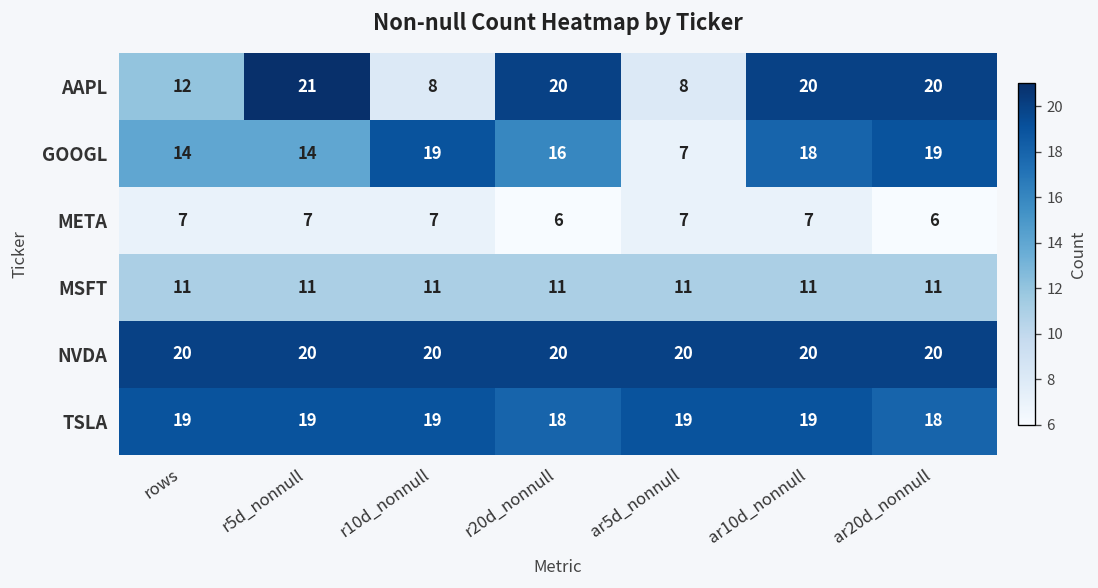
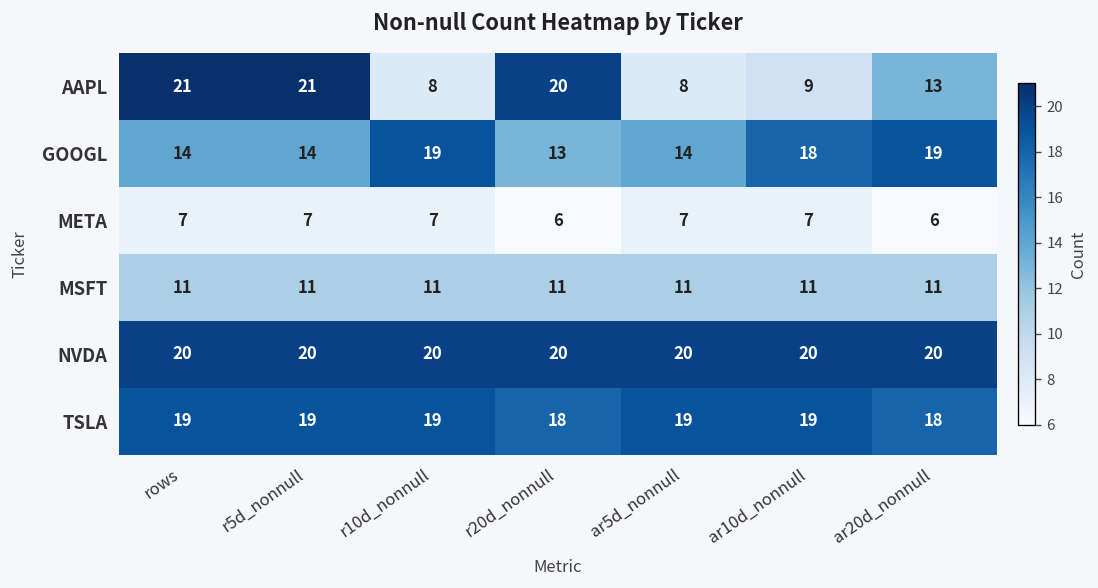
AAPL, rows: 12 -> 21
AAPL, ar10d_nonnull: 20 -> 9
AAPL, ar20d_nonnull: 20 -> 13
GOOGL, r20d_nonnull: 16 -> 13
GOOGL, ar5d_nonnull: 7 -> 14
